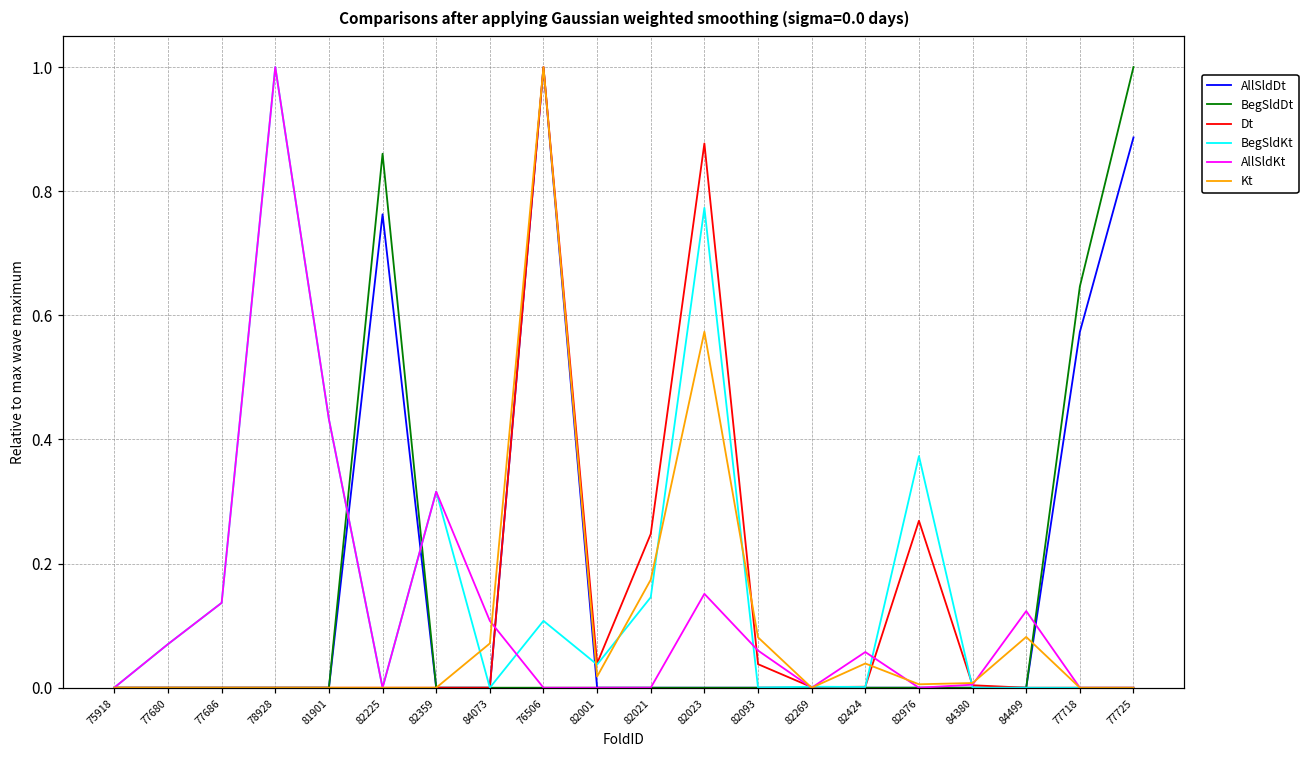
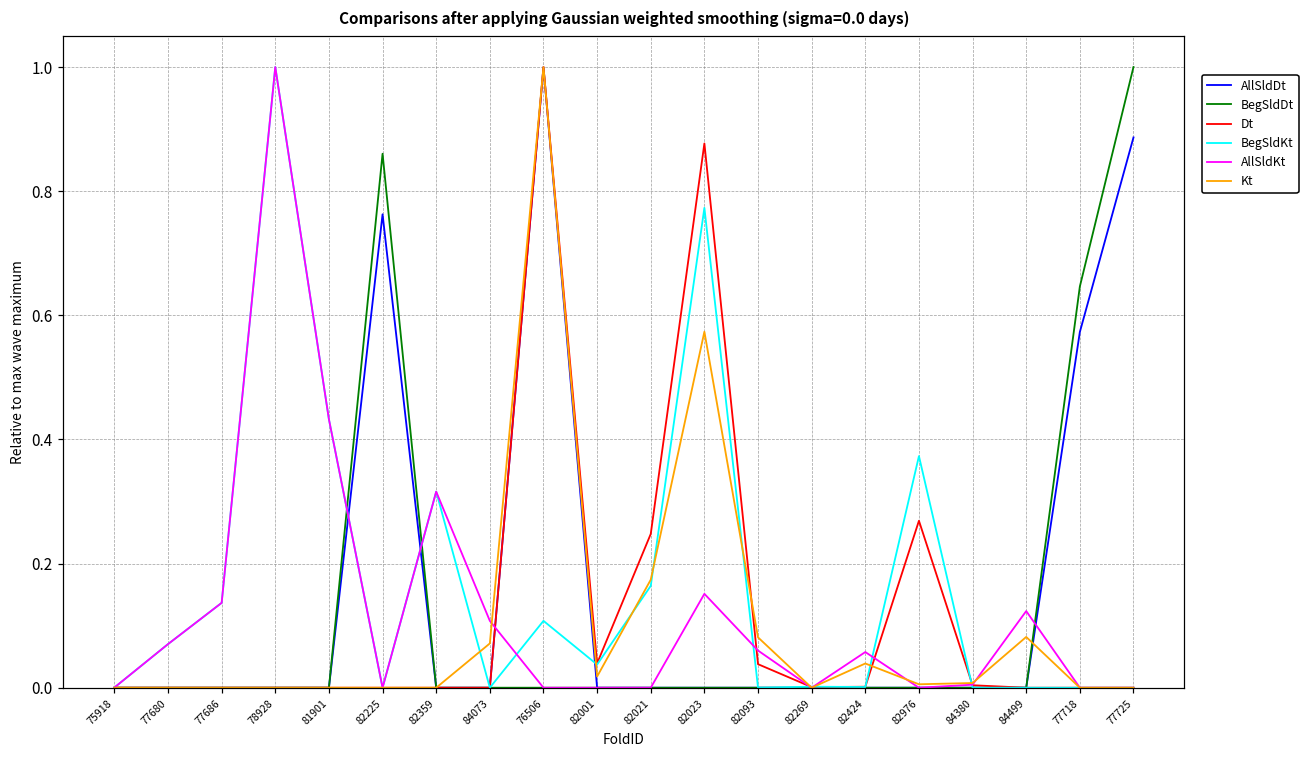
BegSldKt, 82021: 0.15 -> 0.16
